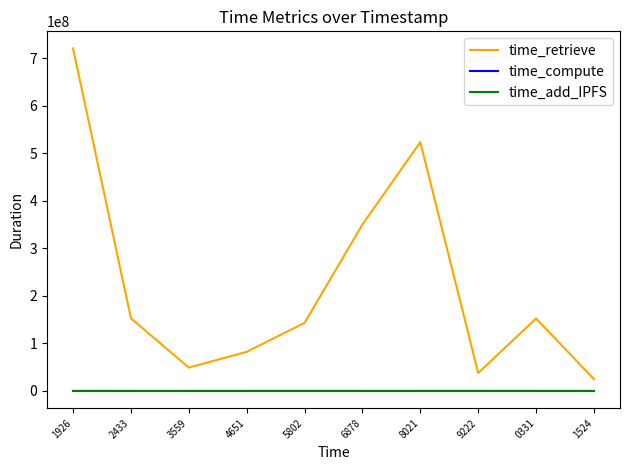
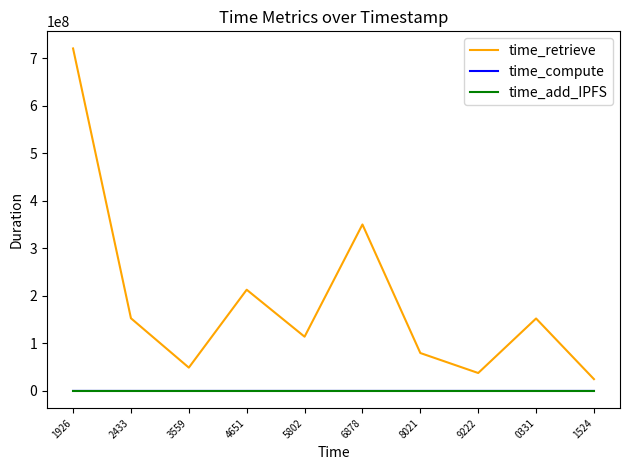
time_retrieve, 4651: 80000000 -> 210000000
time_retrieve, 5802: 140000000 -> 110000000
time_retrieve, 8021: 520000000 -> 80000000
